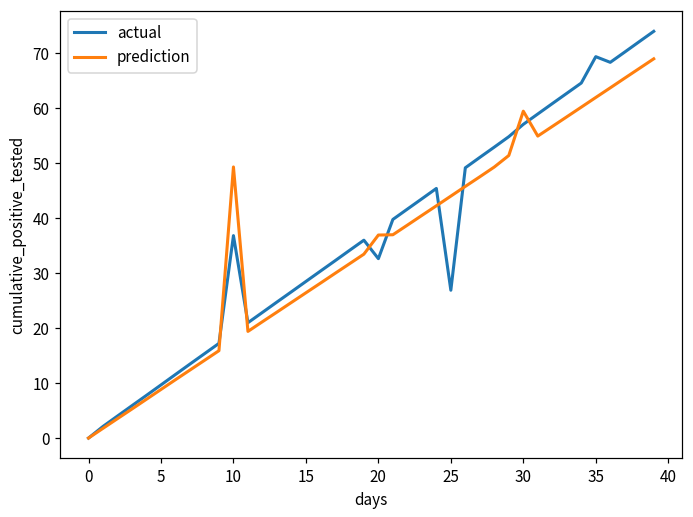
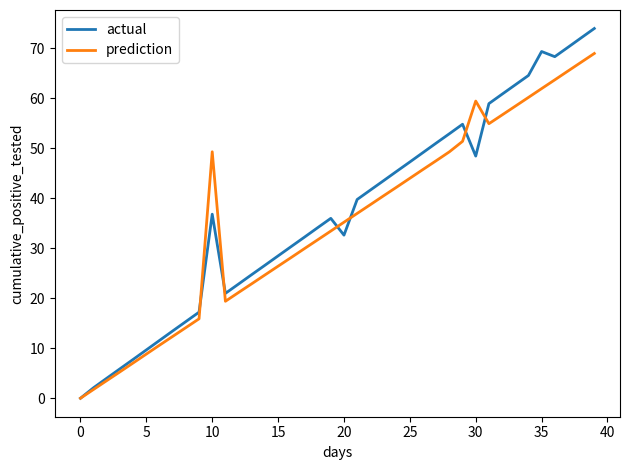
prediction, 20: 37 -> 35
actual, 25: 27 -> 47
actual, 30: 57 -> 48
